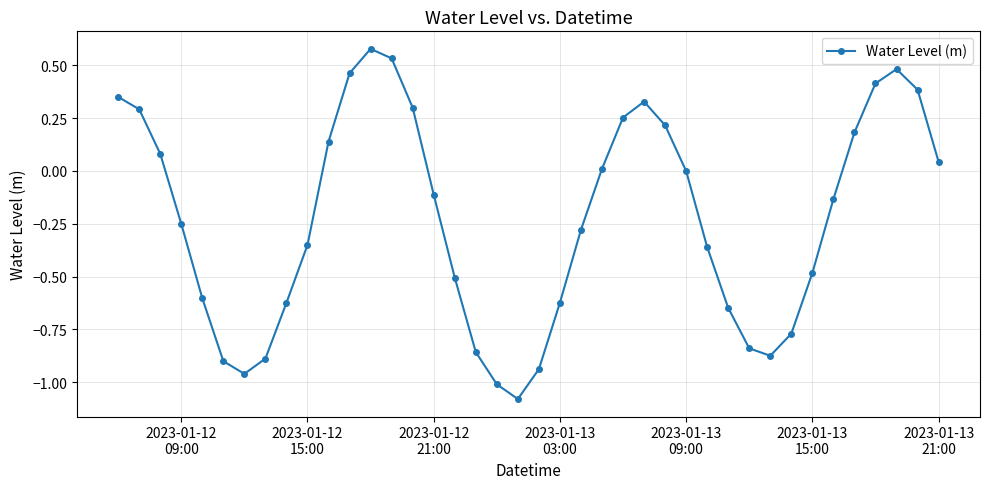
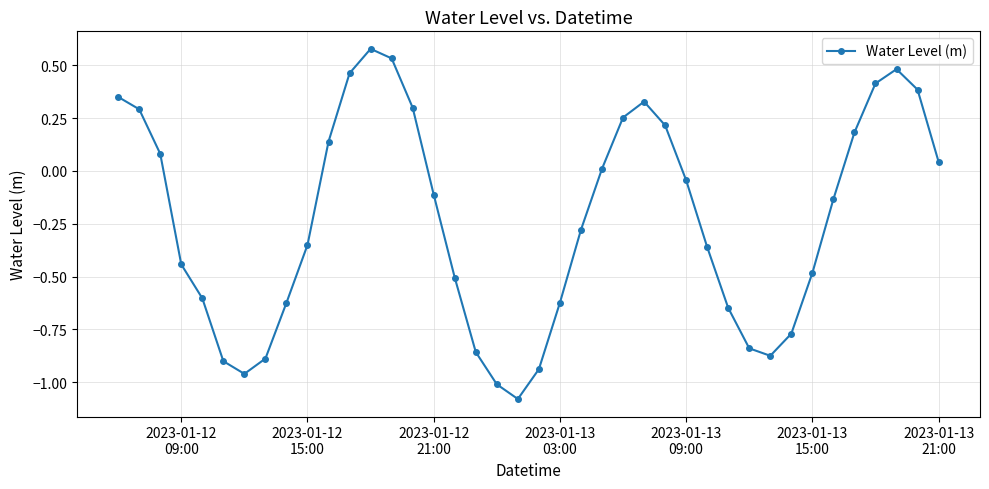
2023-01-12 09:00: -0.25 -> -0.44
2023-01-13 09:00: 0.00 -> -0.04
